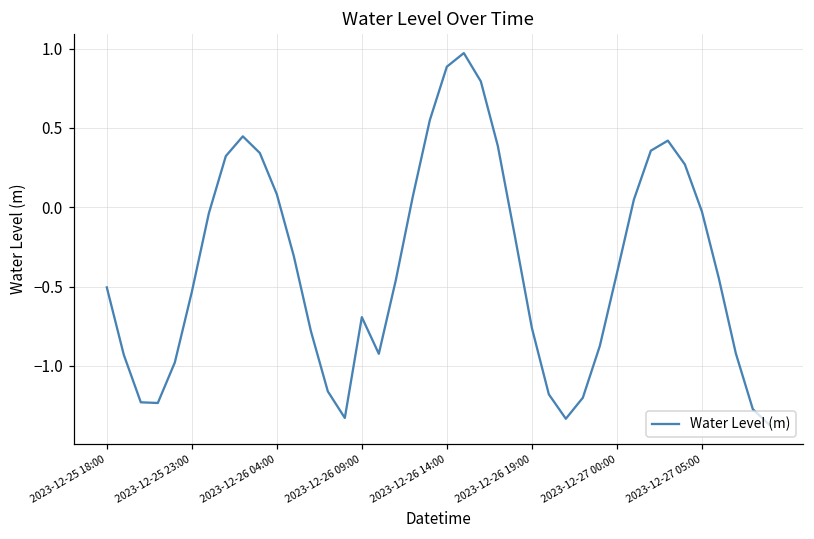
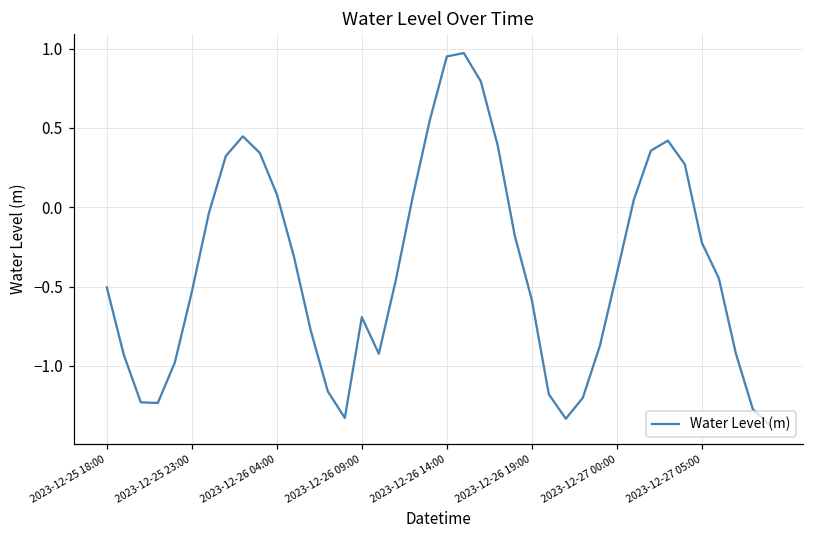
2023-12-26 14:00: 0.89 -> 0.95
2023-12-26 19:00: -0.76 -> -0.58
2023-12-27 05:00: -0.03 -> -0.22
